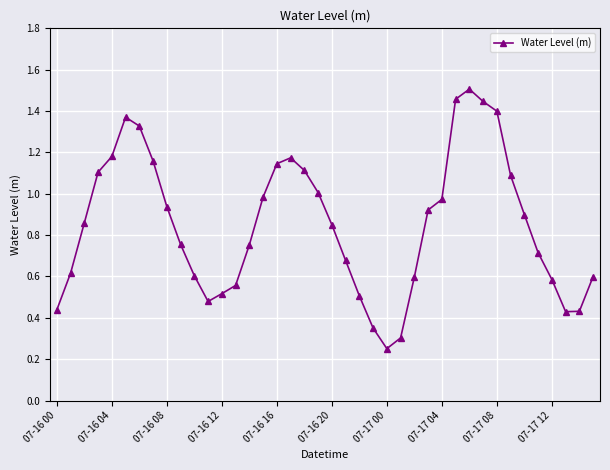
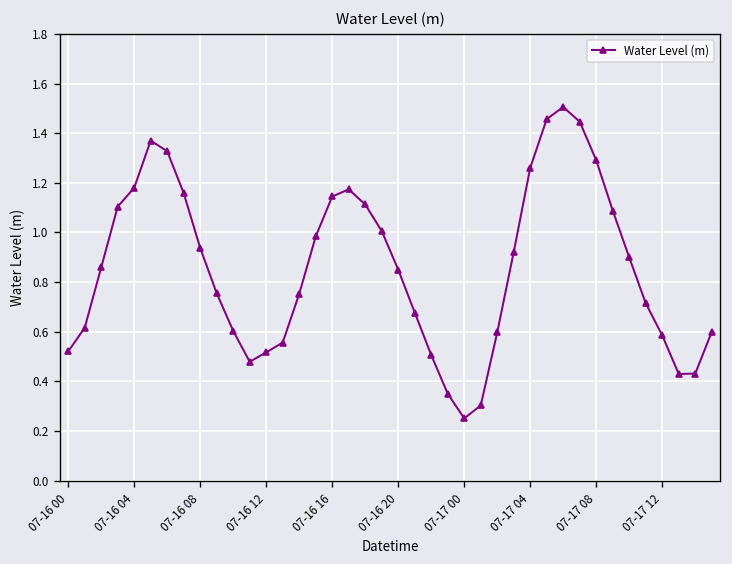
07-16 00: 0.44 -> 0.52
07-17 04: 0.97 -> 1.26
07-17 08: 1.40 -> 1.29
